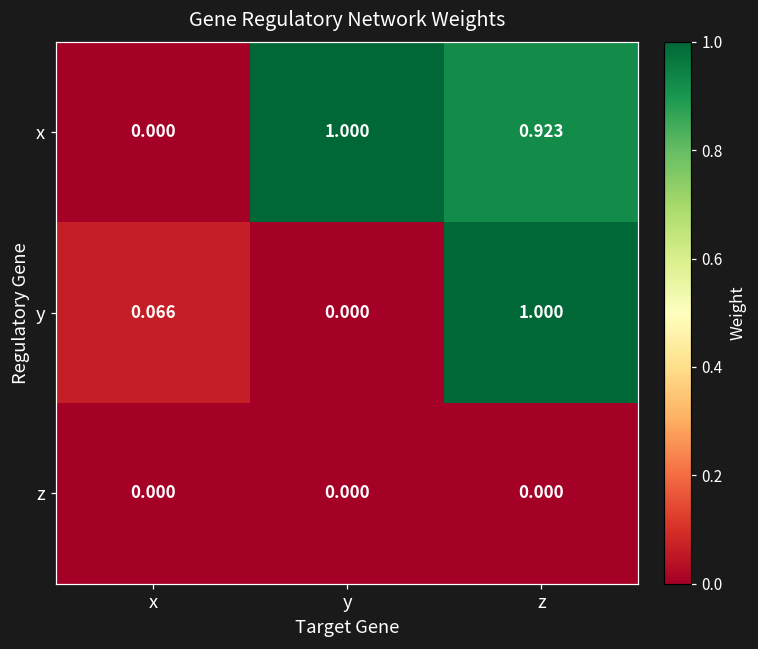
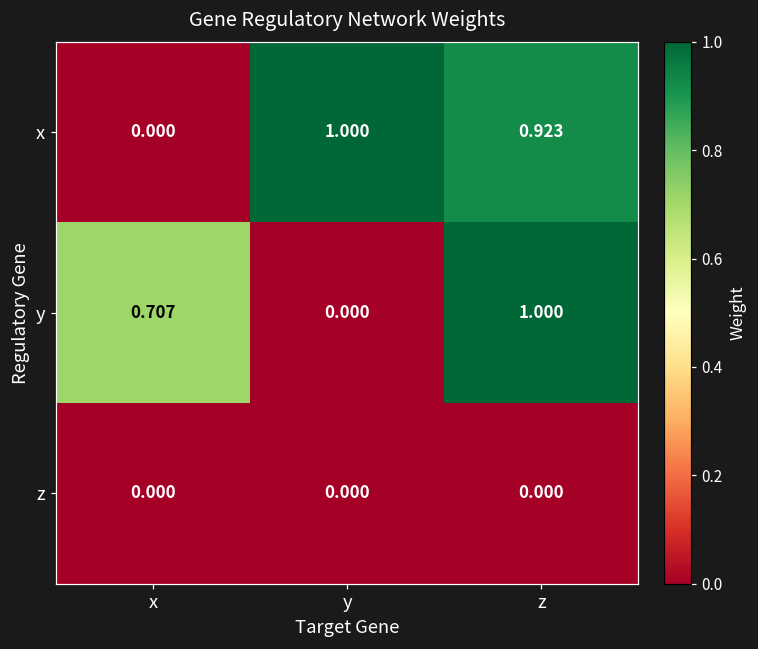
y, x: 0.066 -> 0.707
